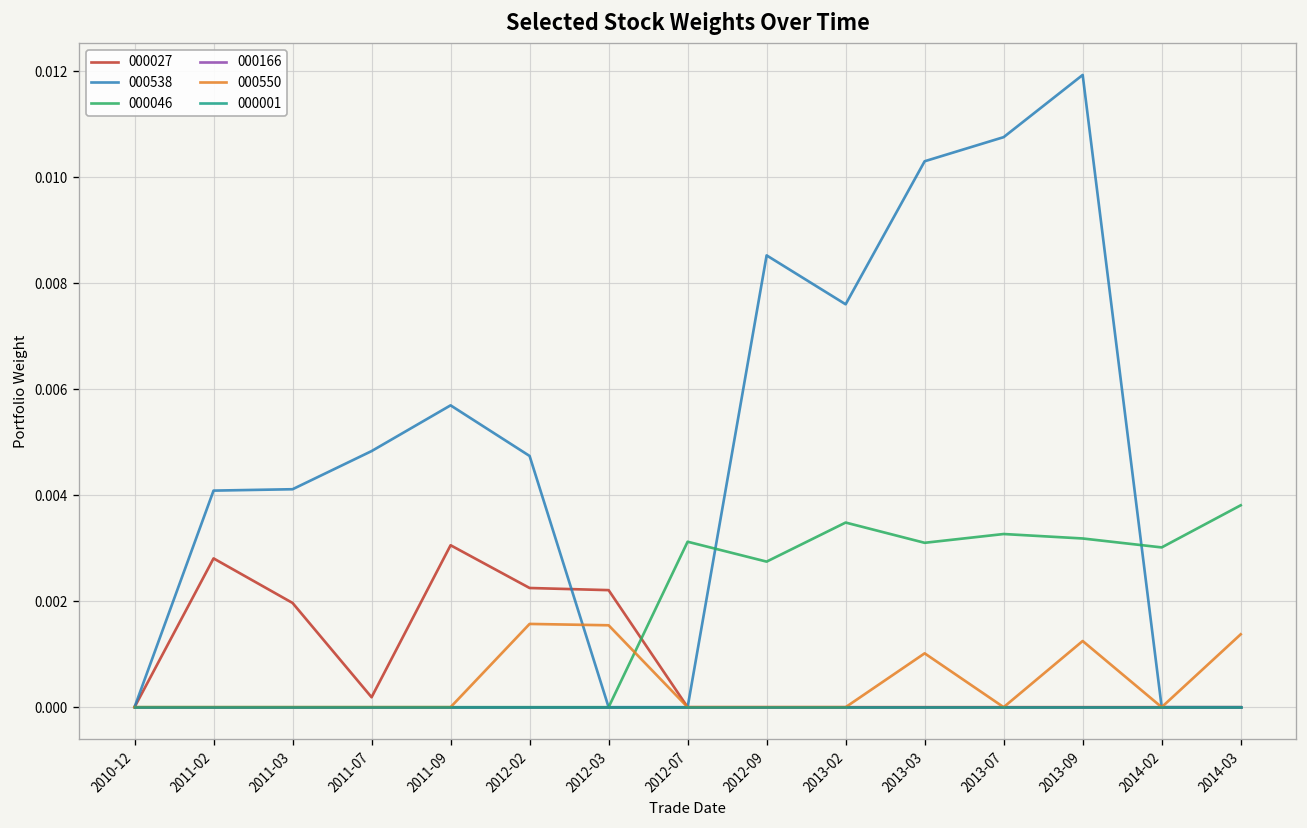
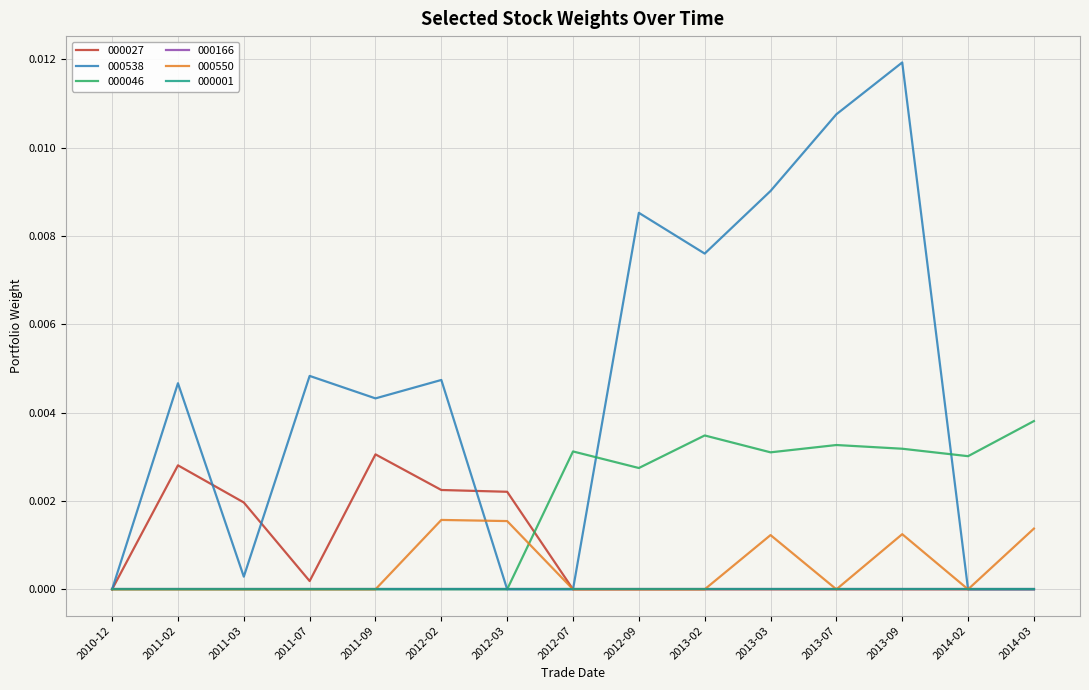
000538, 2011-02: 0.0041 -> 0.0047
000538, 2011-03: 0.0041 -> 0.0003
000538, 2011-09: 0.0057 -> 0.0043
000538, 2013-03: 0.0103 -> 0.0090
000550, 2013-03: 0.0010 -> 0.0012
